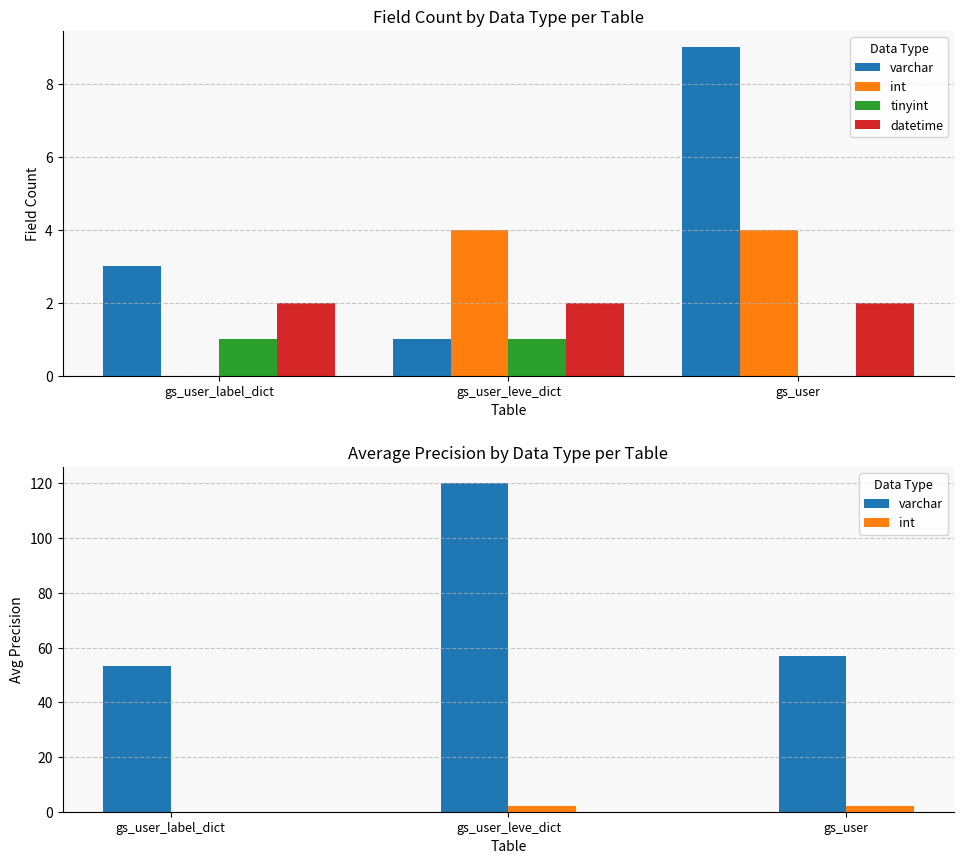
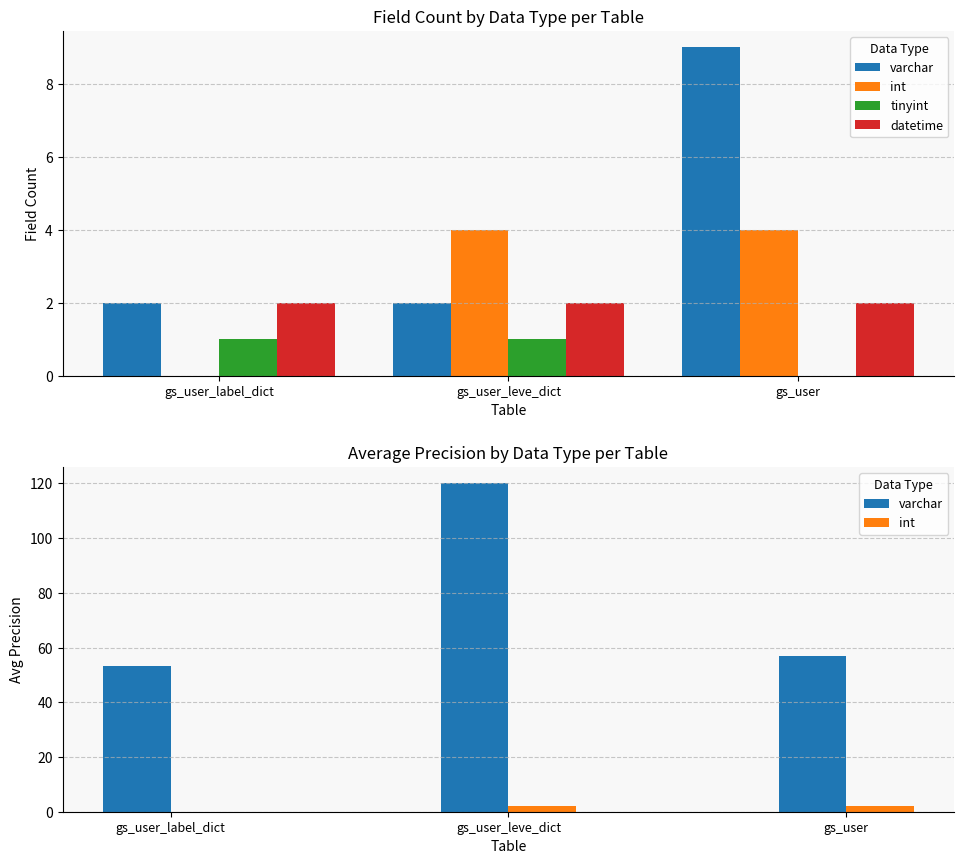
Field Count by Data Type per Table, varchar, gs_user_label_dict: 3 -> 2
Field Count by Data Type per Table, varchar, gs_user_leve_dict: 1 -> 2
